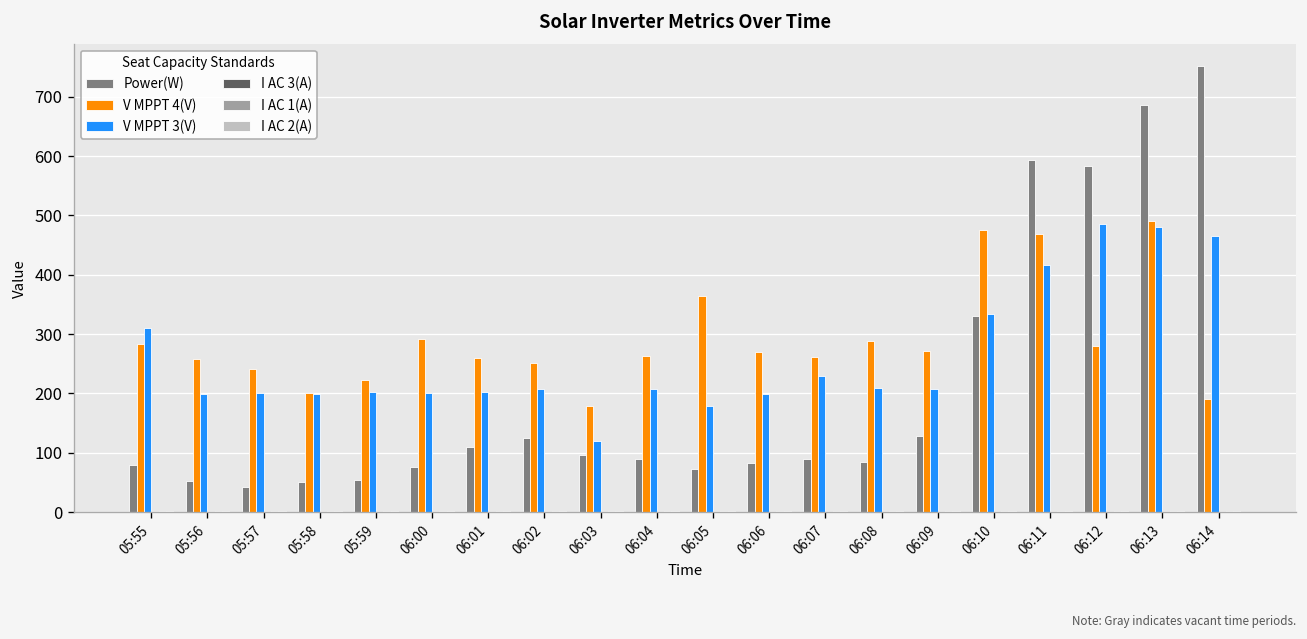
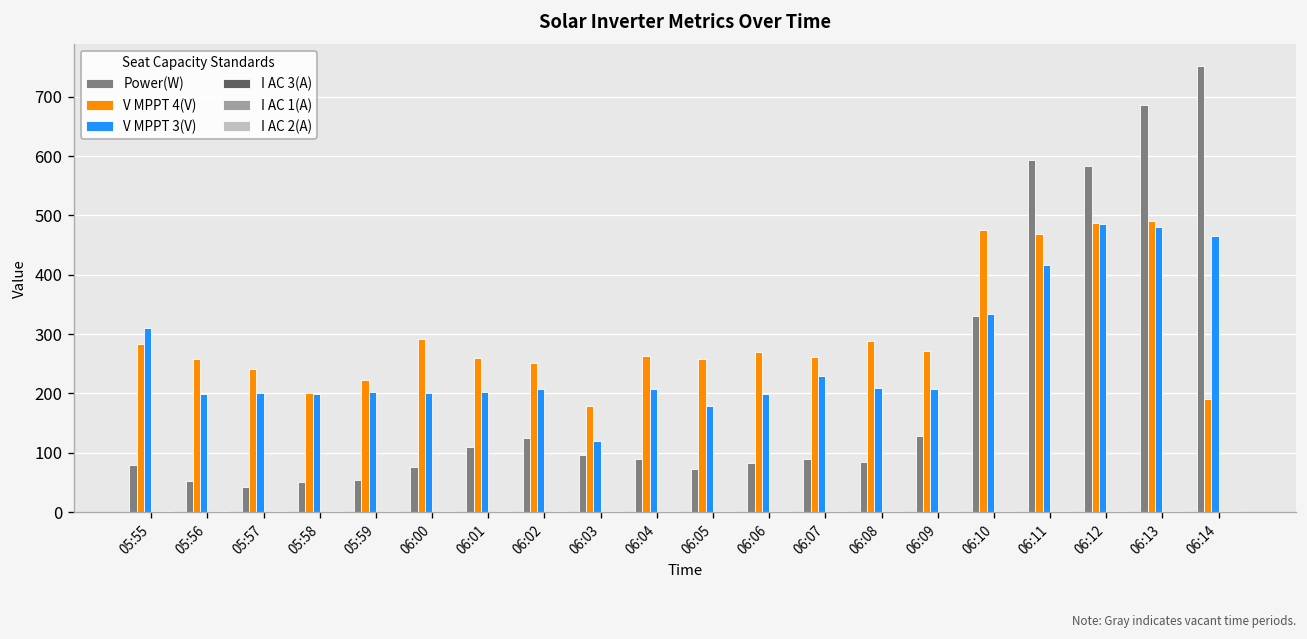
V MPPT 4(V), 06:05: 360 -> 260
V MPPT 4(V), 06:12: 280 -> 490
